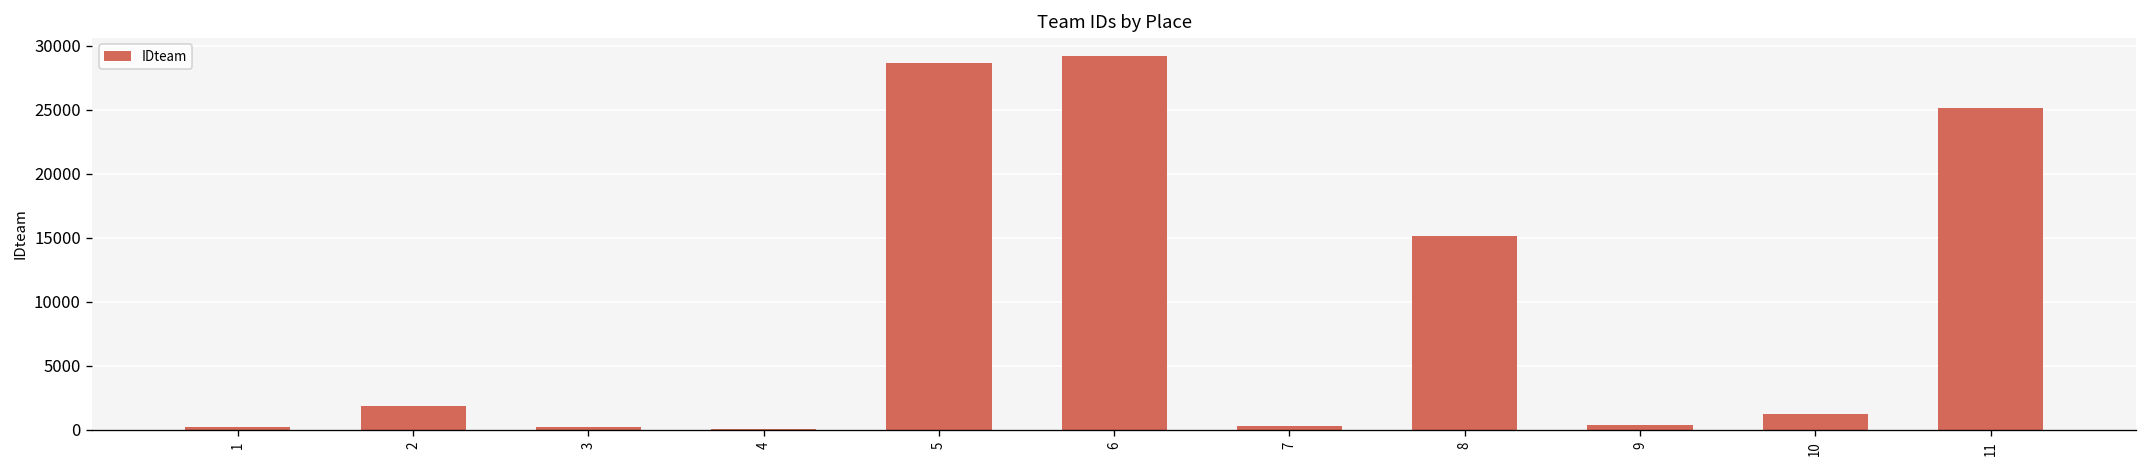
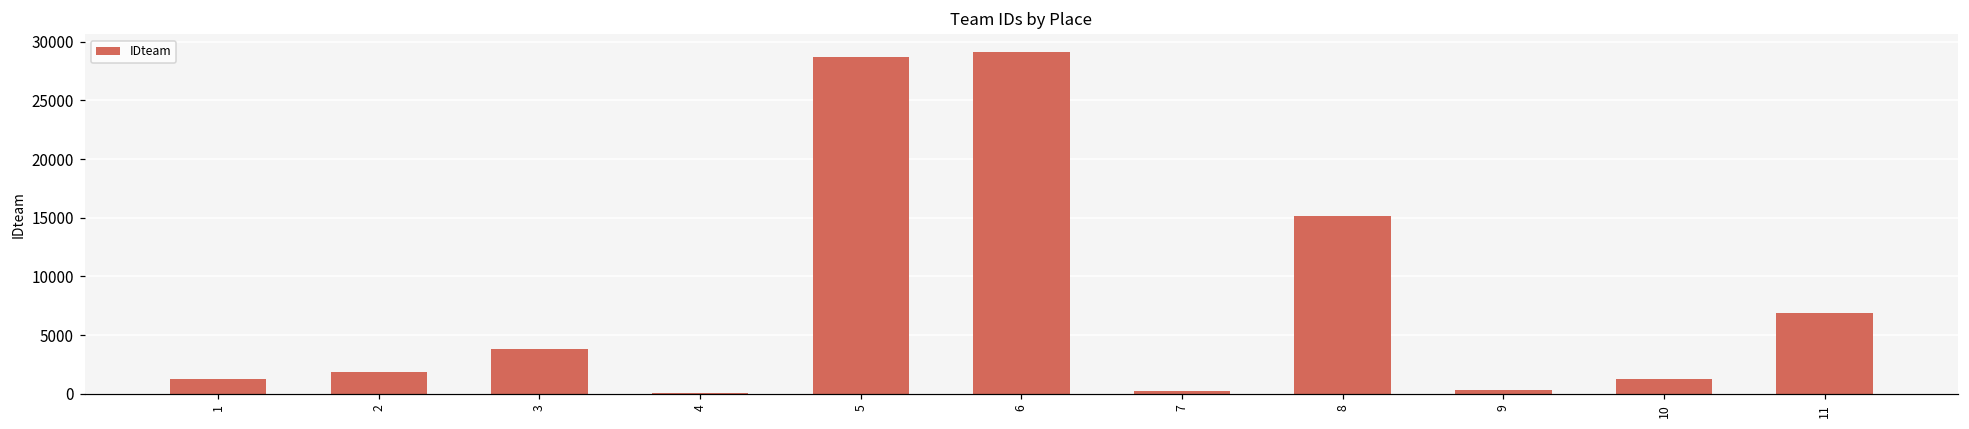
1: 200 -> 1300
3: 200 -> 3800
11: 25100 -> 6800
